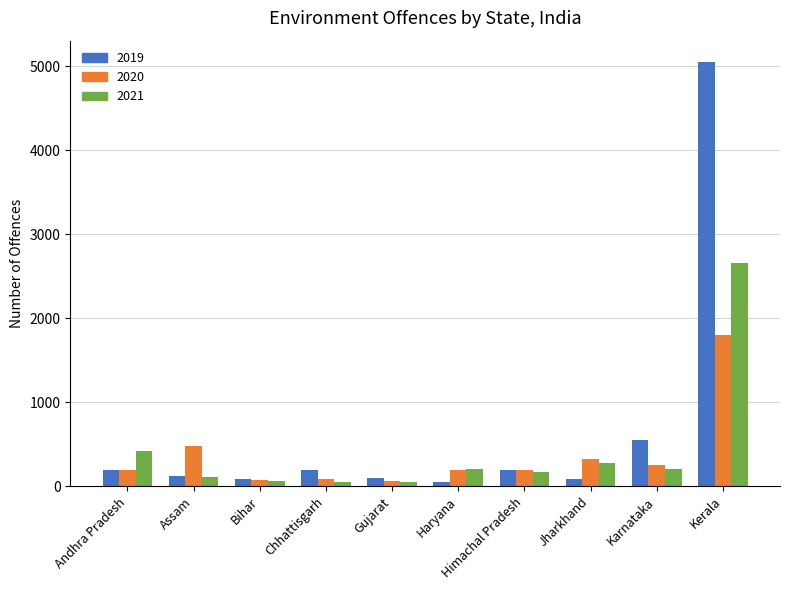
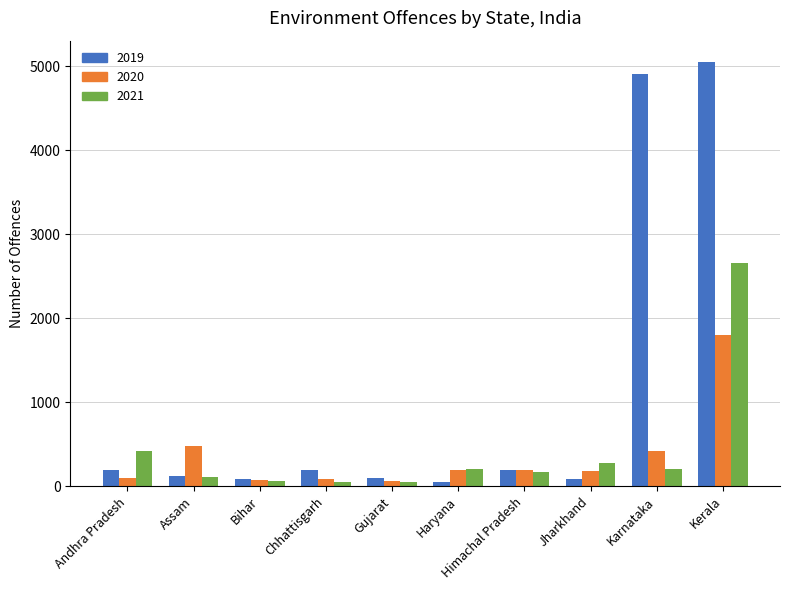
2020, Andhra Pradesh: 200 -> 100
2020, Jharkhand: 300 -> 200
2019, Karnataka: 500 -> 4900
2020, Karnataka: 300 -> 400
